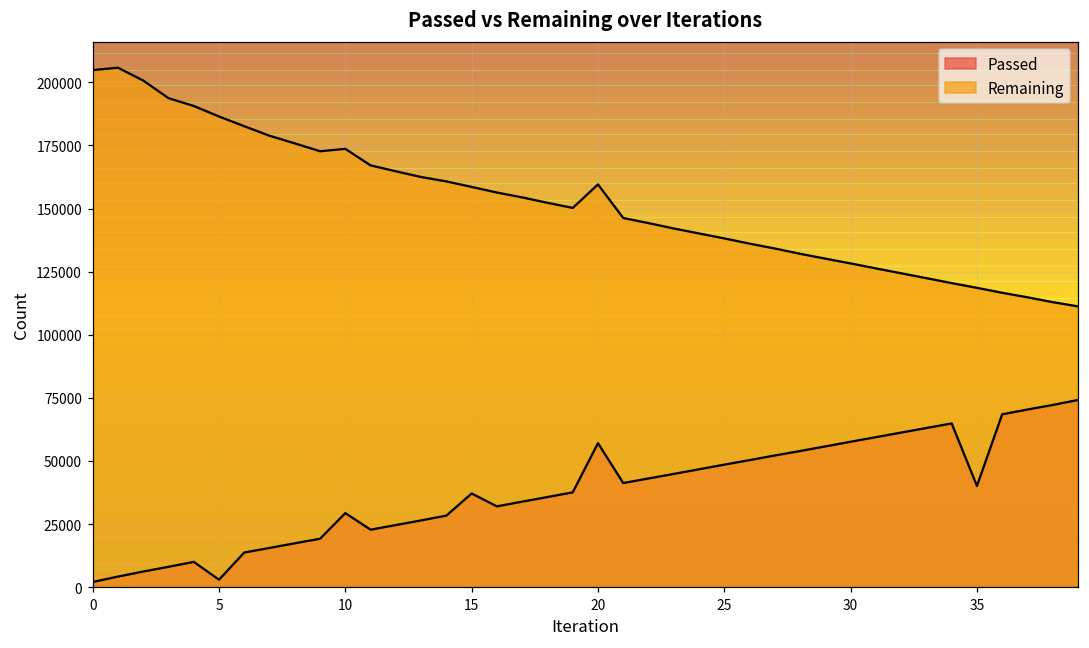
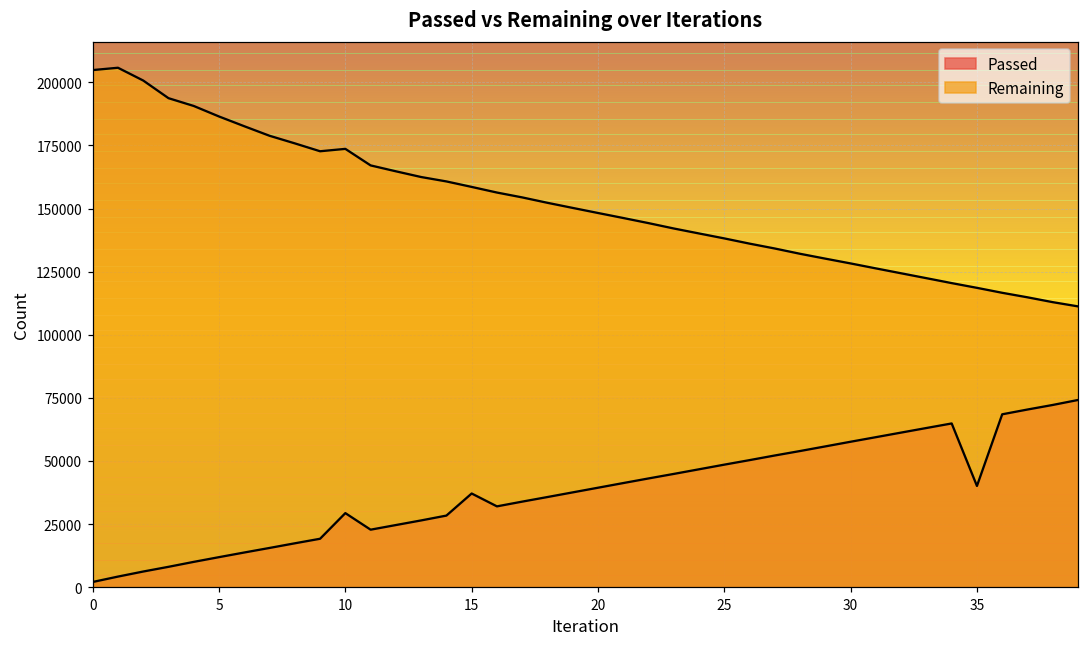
Passed, 5: 3000 -> 12000
Passed, 20: 57000 -> 39000
Remaining, 20: 160000 -> 148000
